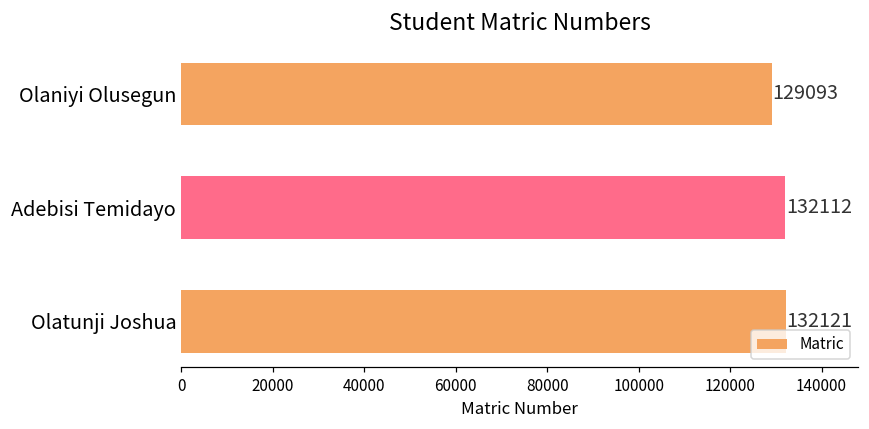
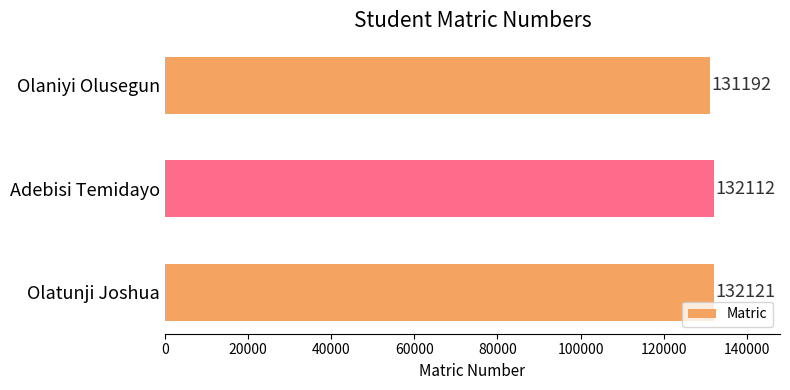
Olaniyi Olusegun: 129093 -> 131192
